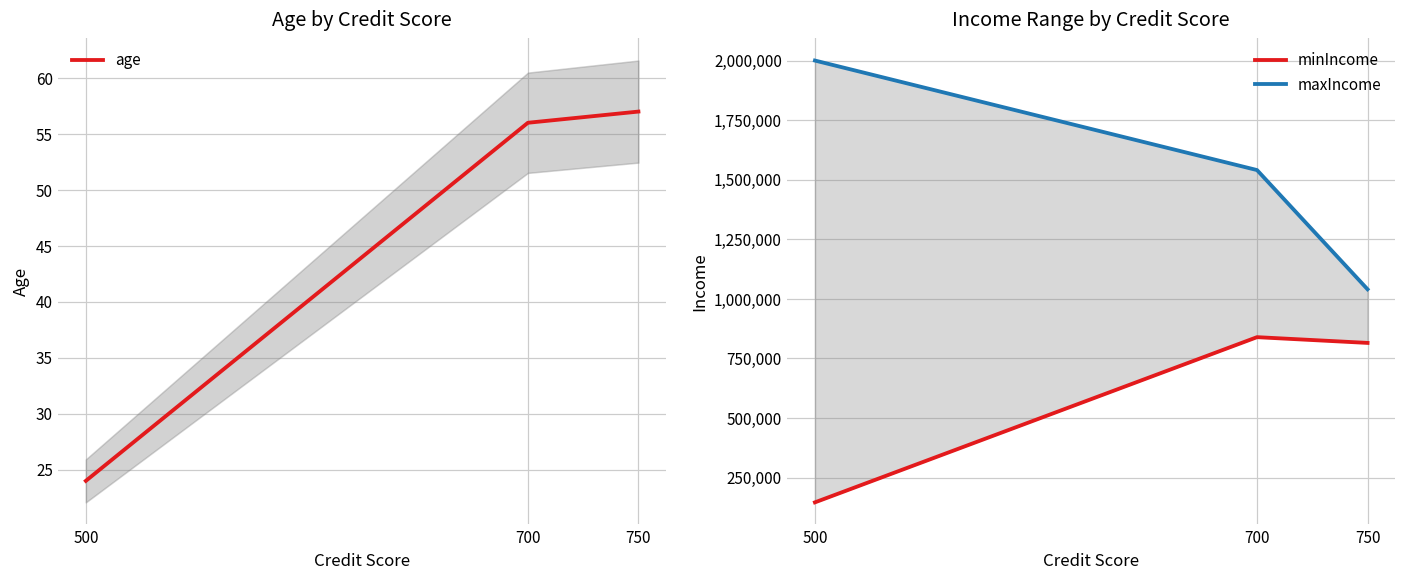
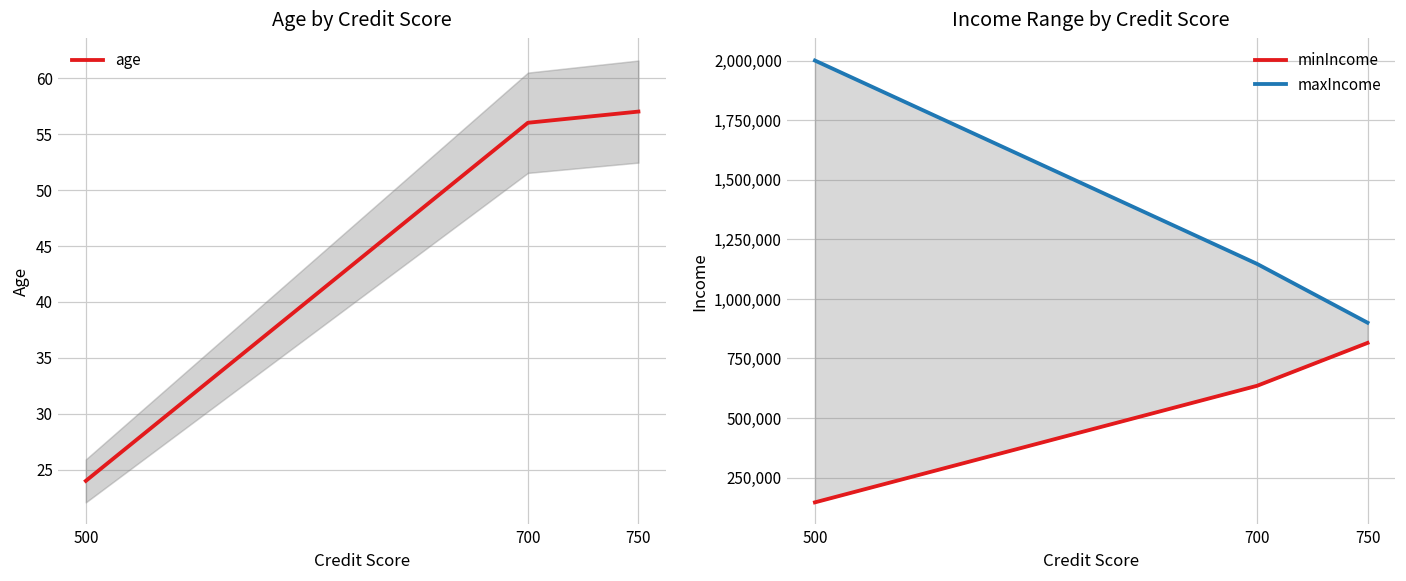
Income Range by Credit Score, minIncome, 700: 840,000 -> 640,000
Income Range by Credit Score, maxIncome, 700: 1,540,000 -> 1,150,000
Income Range by Credit Score, maxIncome, 750: 1,040,000 -> 900,000
